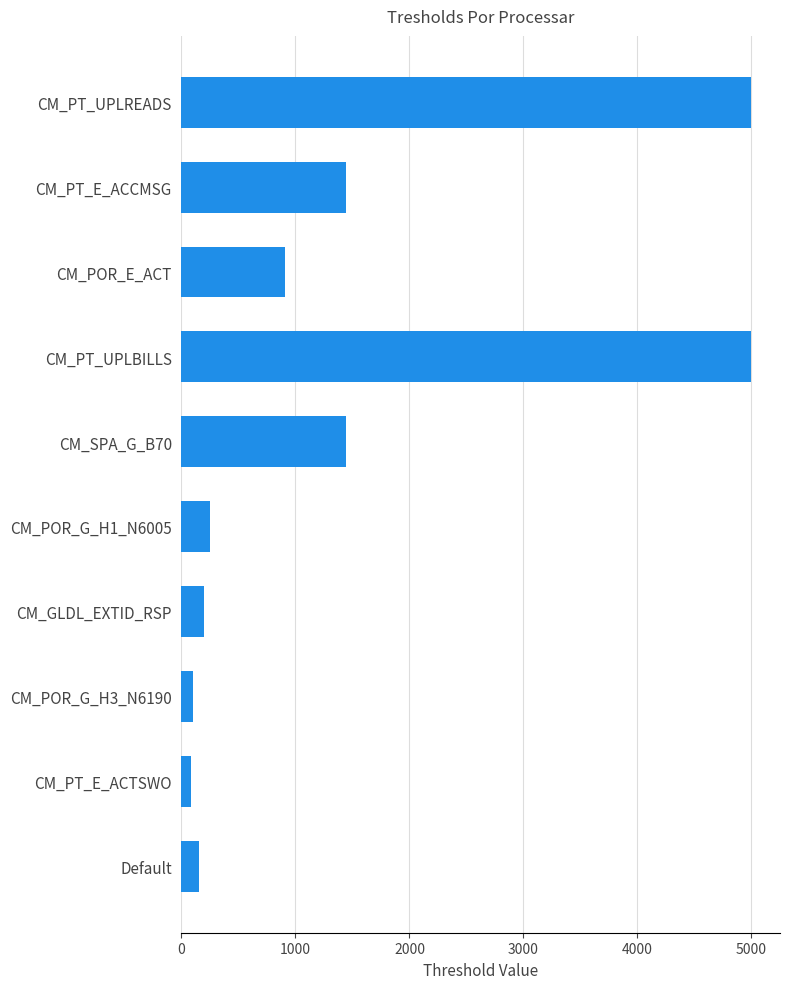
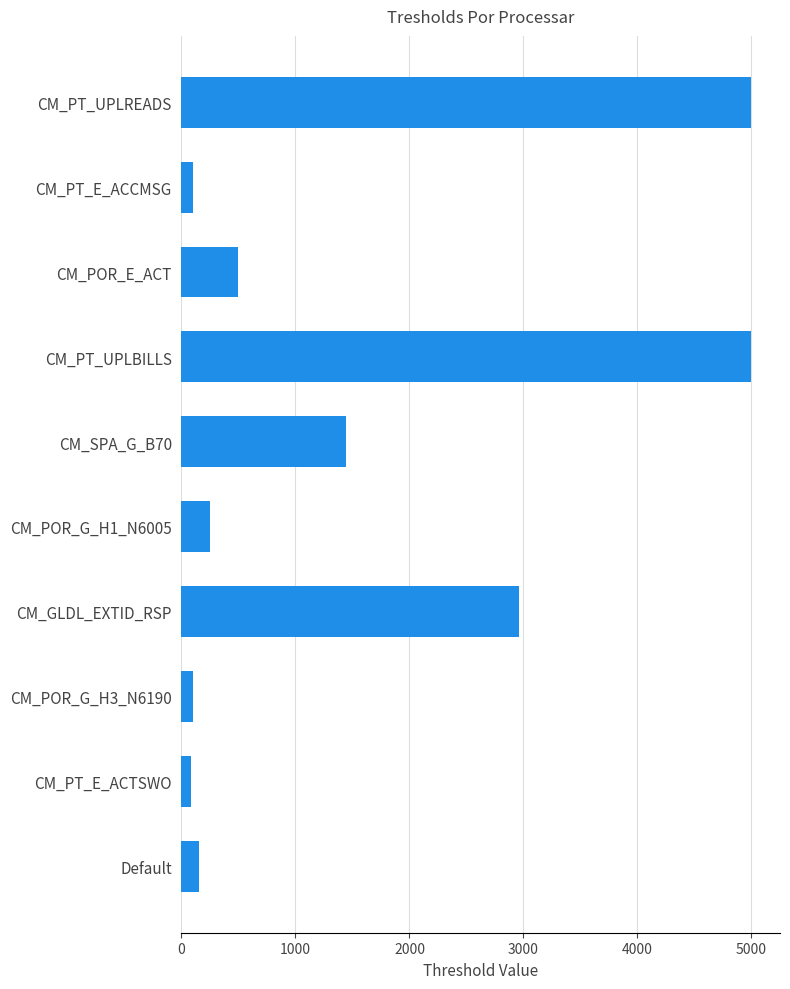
CM_PT_E_ACCMSG: 1440 -> 100
CM_POR_E_ACT: 910 -> 500
CM_GLDL_EXTID_RSP: 200 -> 2960
